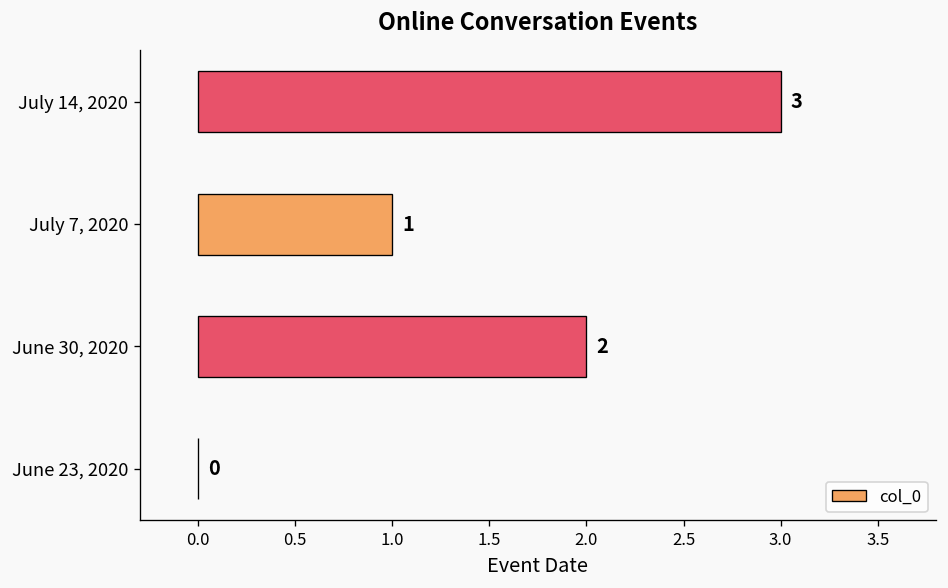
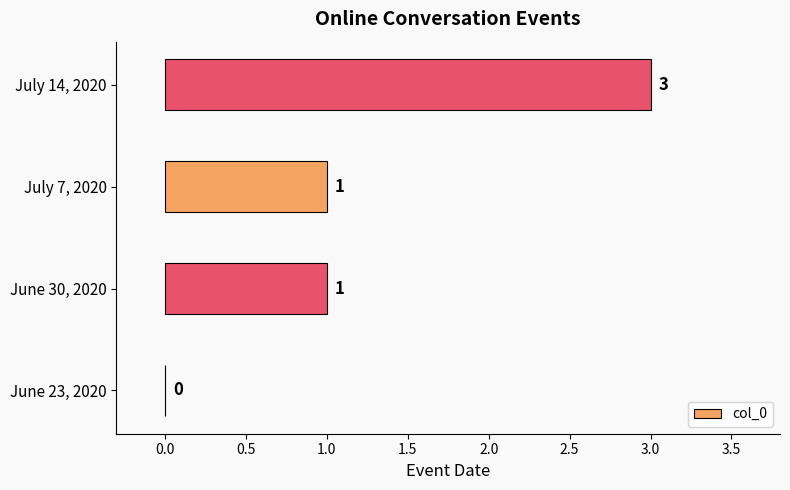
June 30, 2020: 2 -> 1
